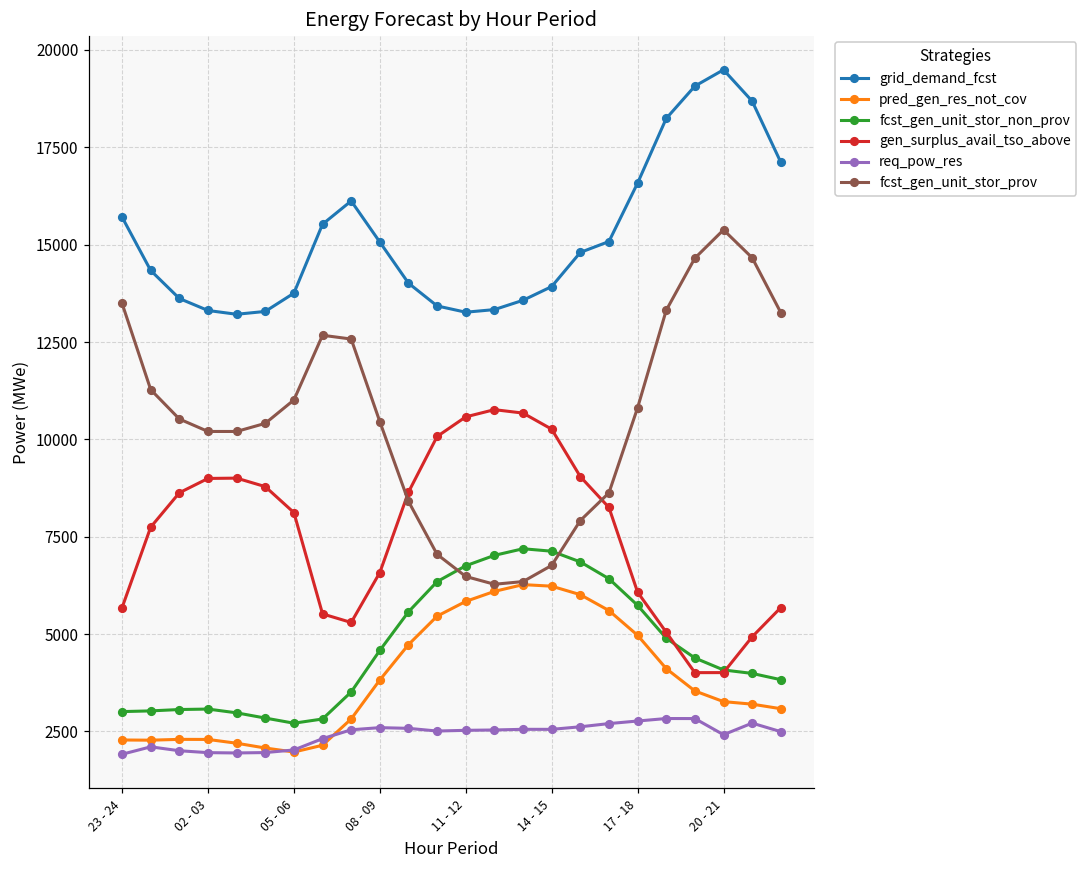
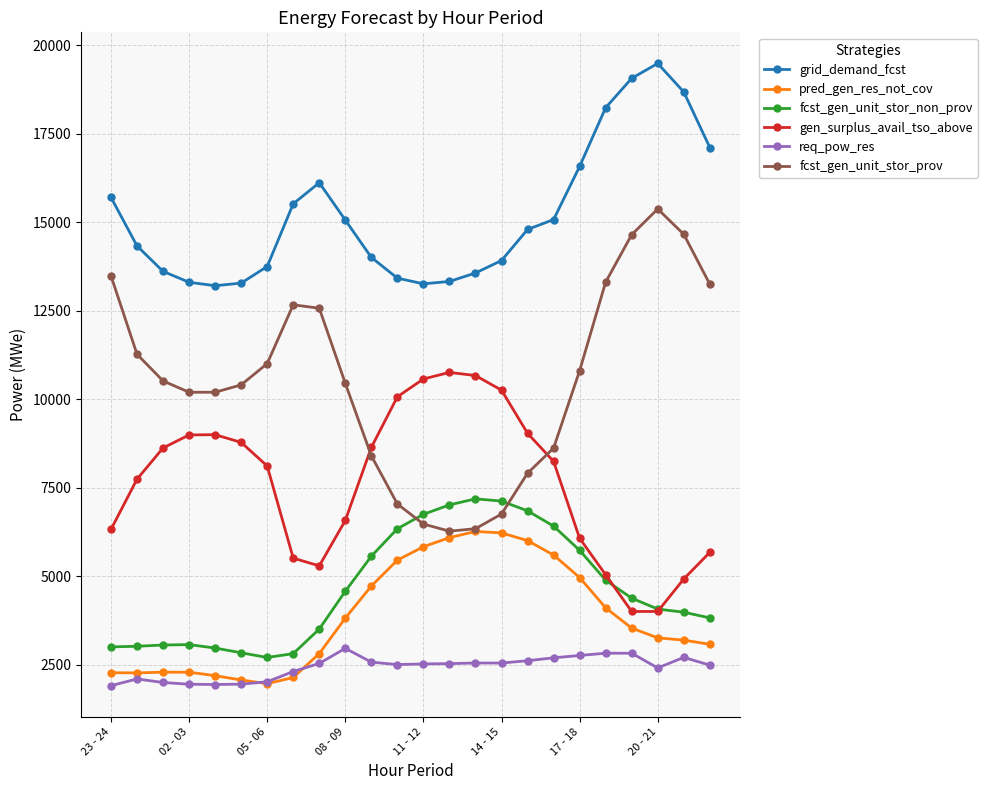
gen_surplus_avail_tso_above, 23 - 24: 5700 -> 6300
req_pow_res, 08 - 09: 2600 -> 3000
